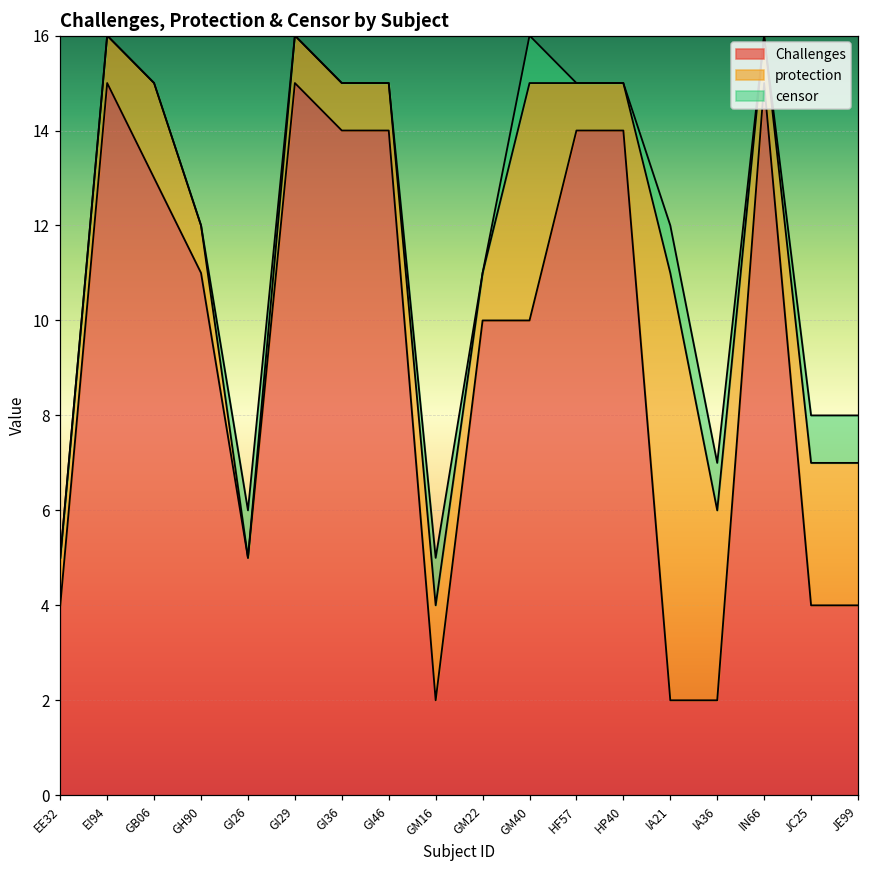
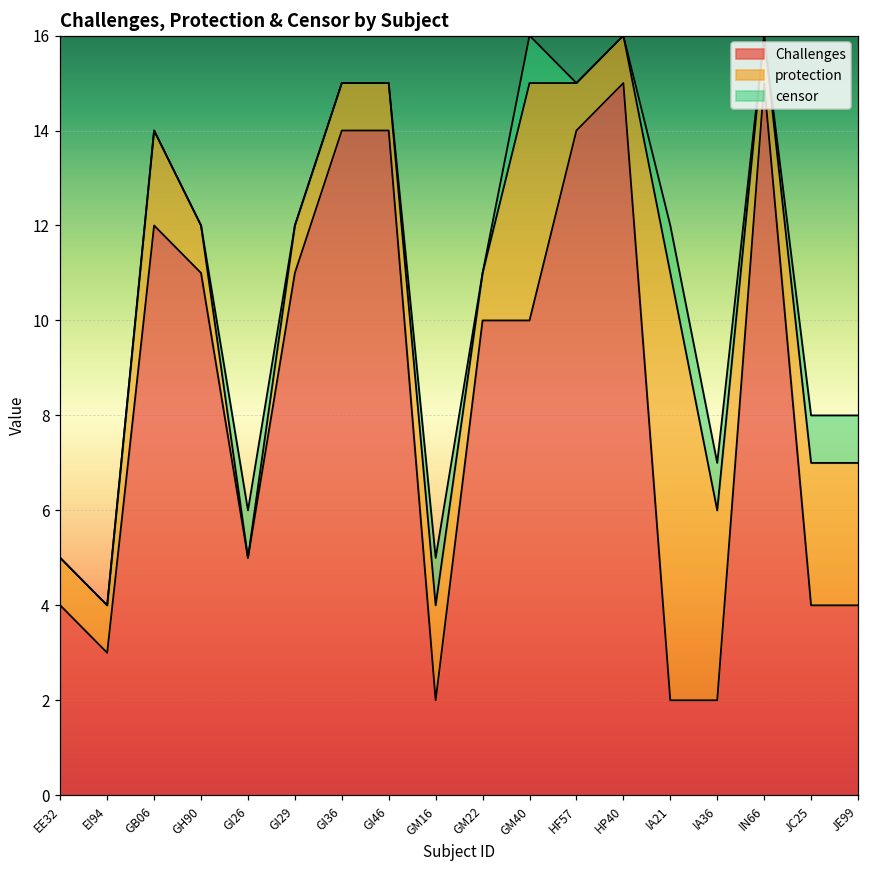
Challenges, EI94: 15 -> 3
Challenges, GB06: 13 -> 12
Challenges, GI29: 15 -> 11
Challenges, HP40: 14 -> 15
